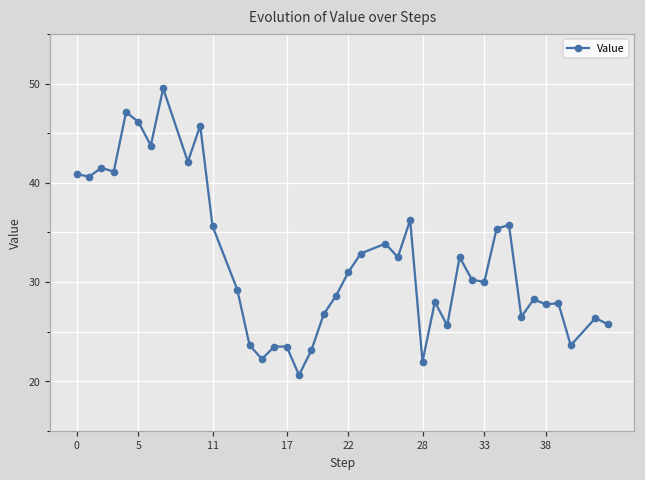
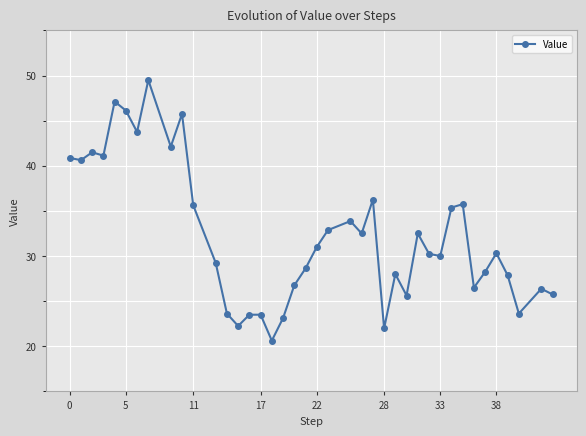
38: 28 -> 30
